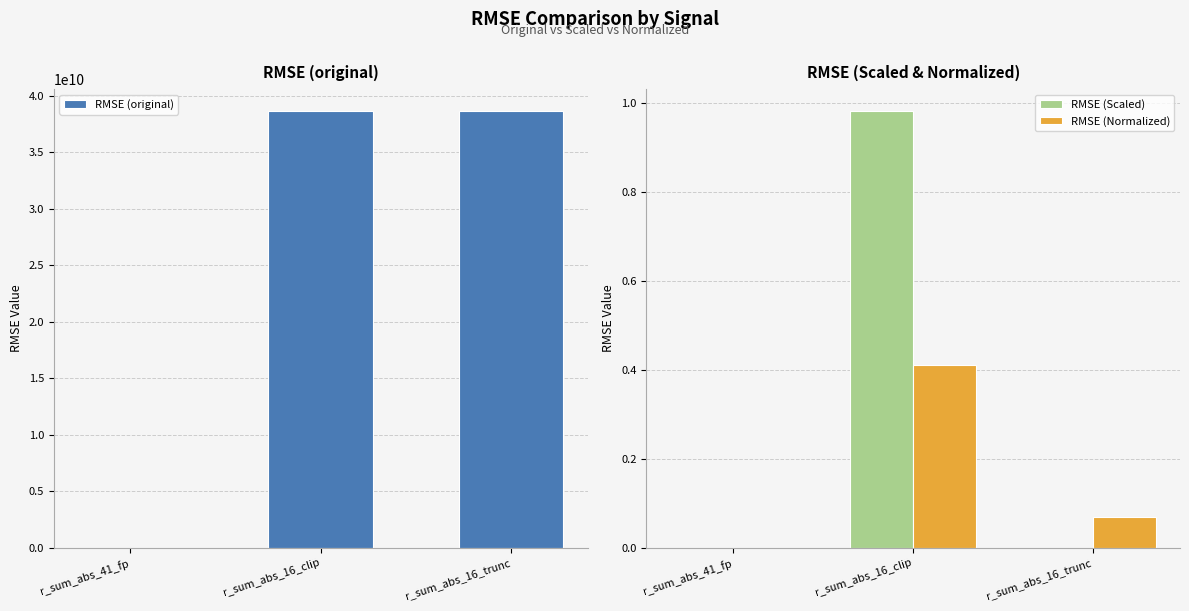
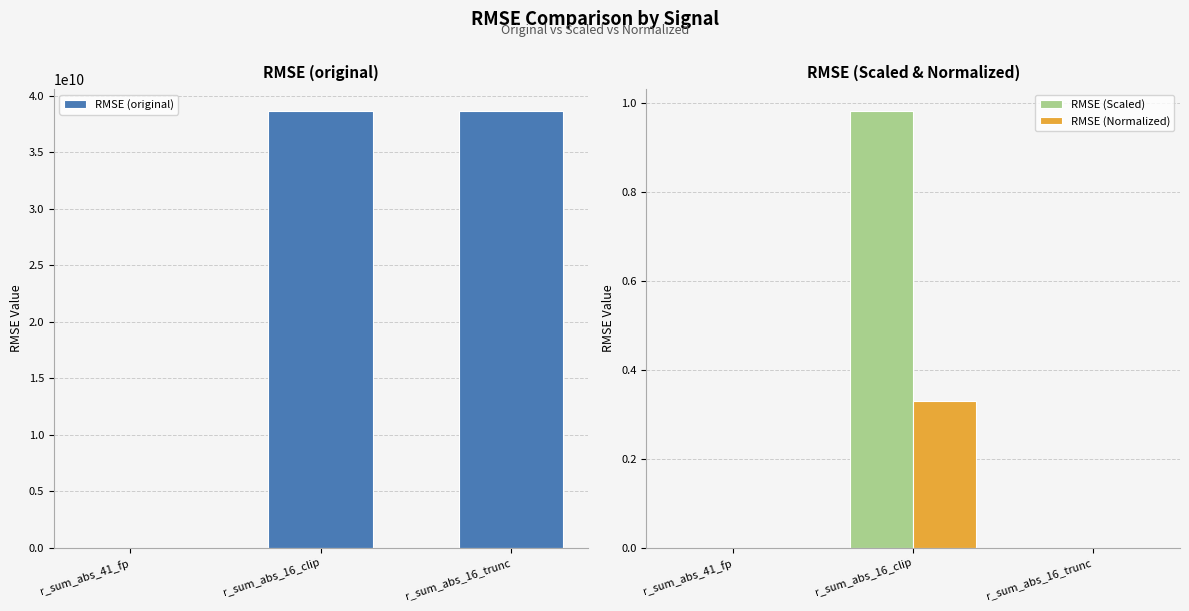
RMSE (Scaled & Normalized), RMSE (Normalized), r_sum_abs_16_clip: 0.41 -> 0.33
RMSE (Scaled & Normalized), RMSE (Normalized), r_sum_abs_16_trunc: 0.07 -> 0.00
